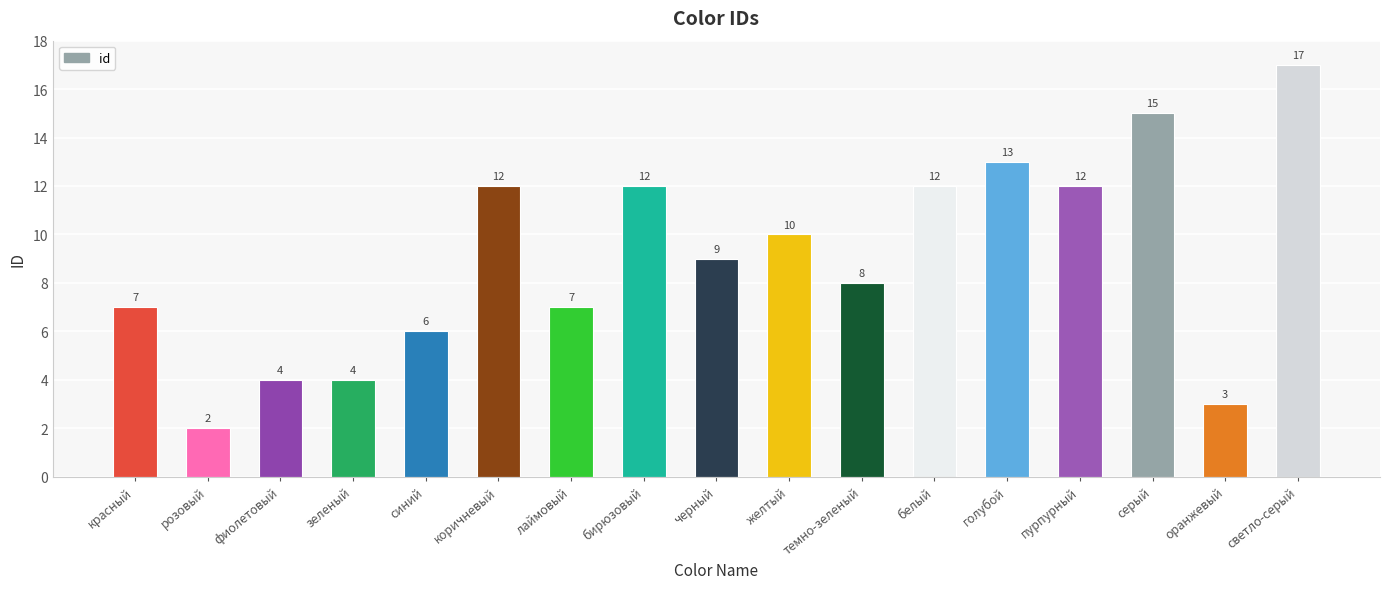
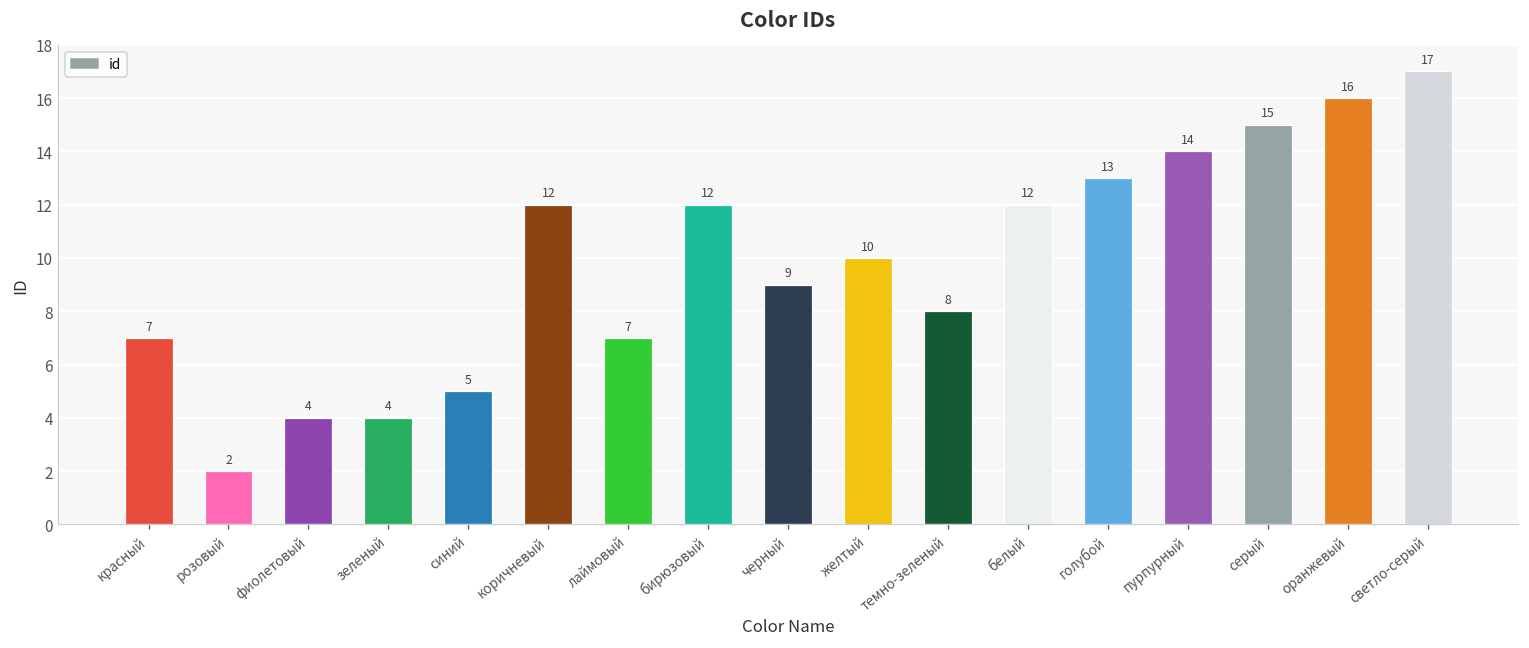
синий: 6 -> 5
пурпурный: 12 -> 14
оранжевый: 3 -> 16
